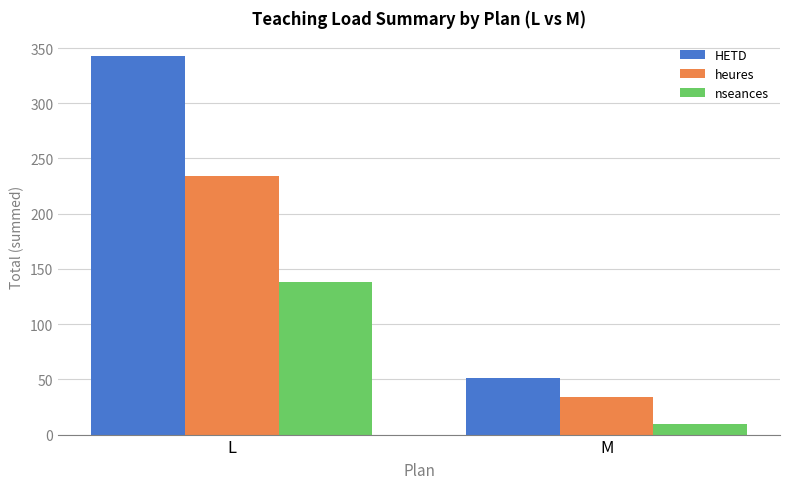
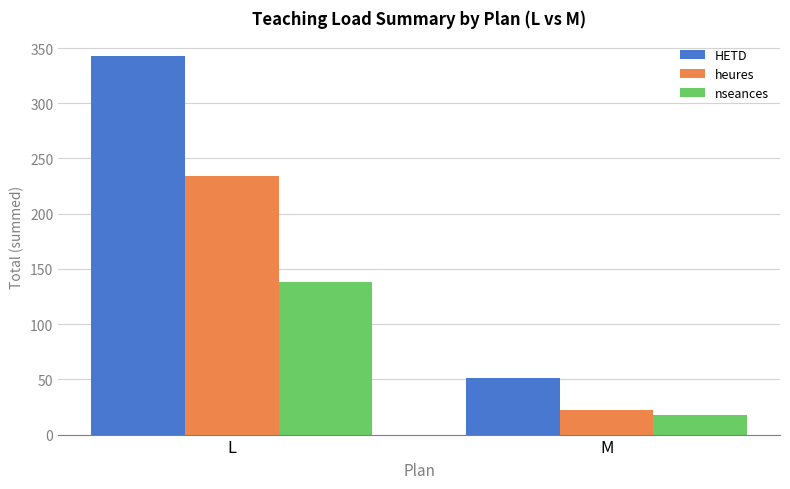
heures, M: 34 -> 22
nseances, M: 10 -> 18
